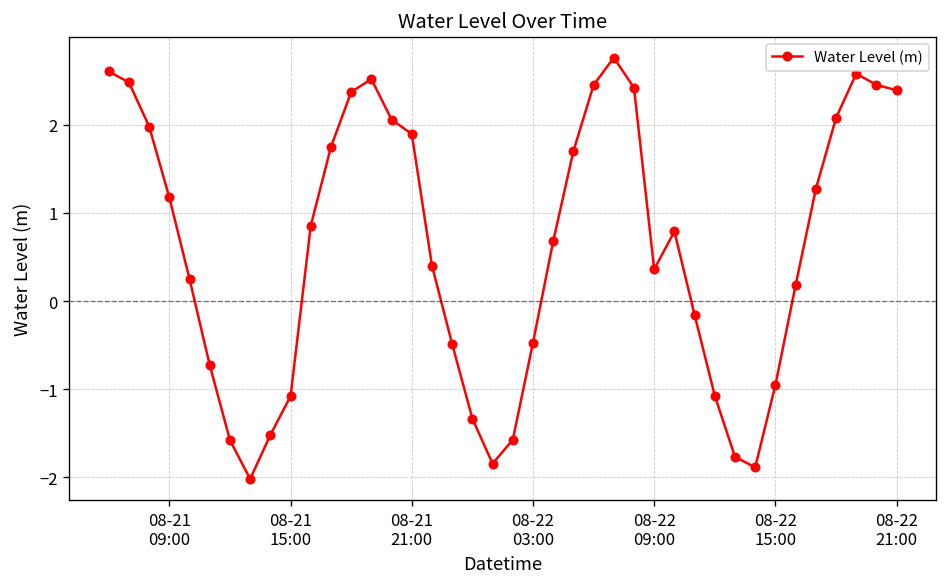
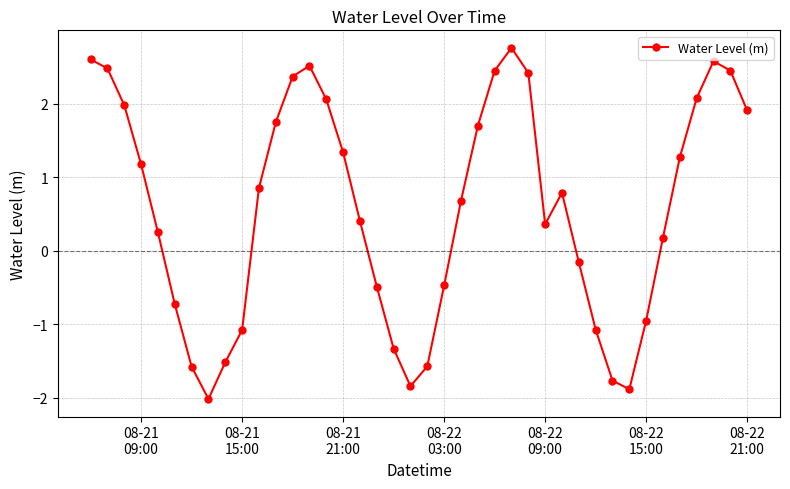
08-21 21:00: 1.9 -> 1.3
08-22 21:00: 2.4 -> 1.9
